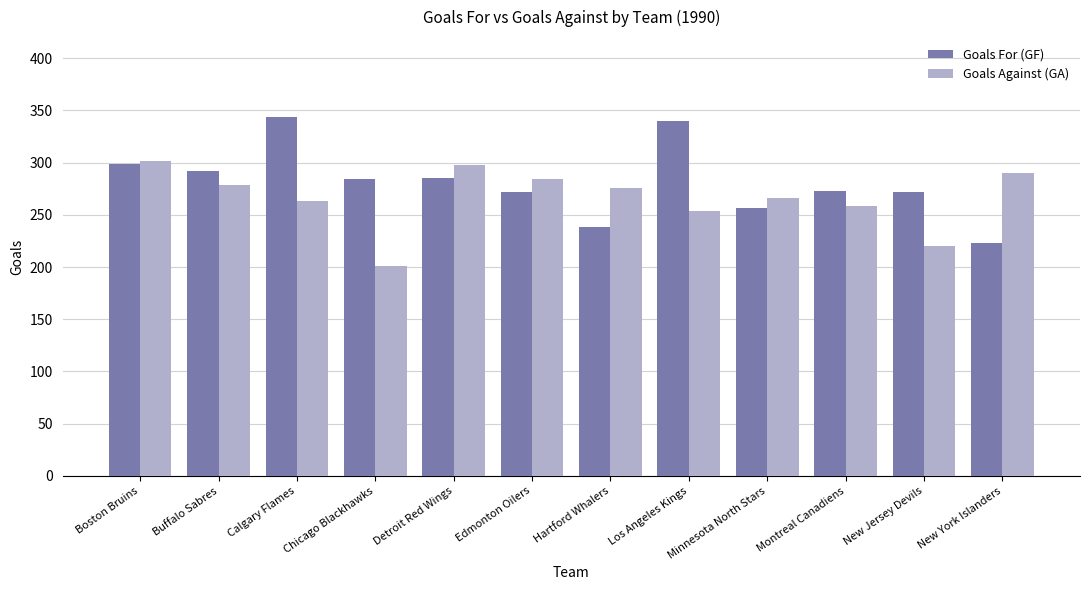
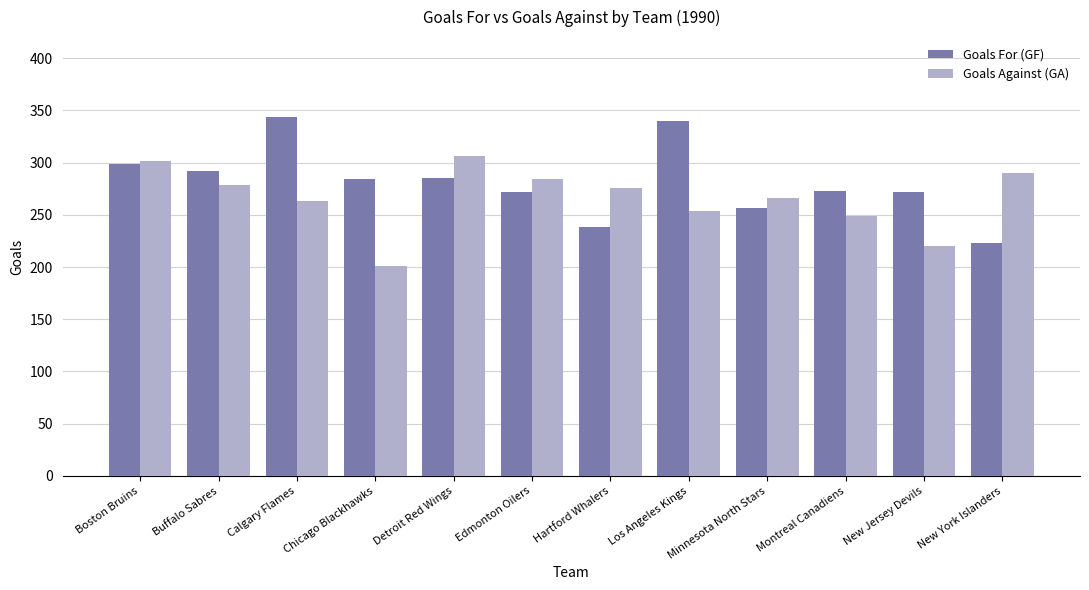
Goals Against (GA), Detroit Red Wings: 298 -> 306
Goals Against (GA), Montreal Canadiens: 258 -> 249
